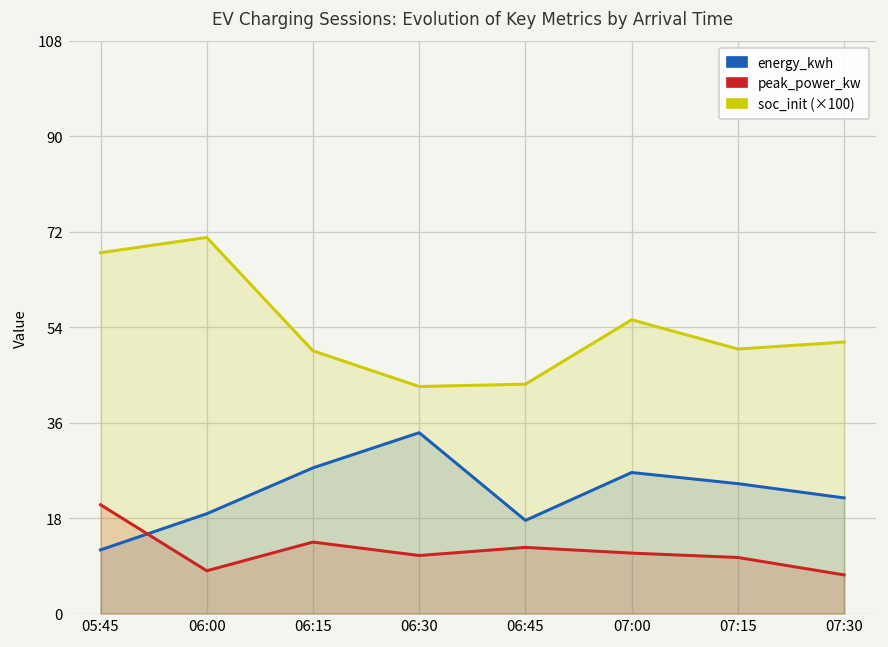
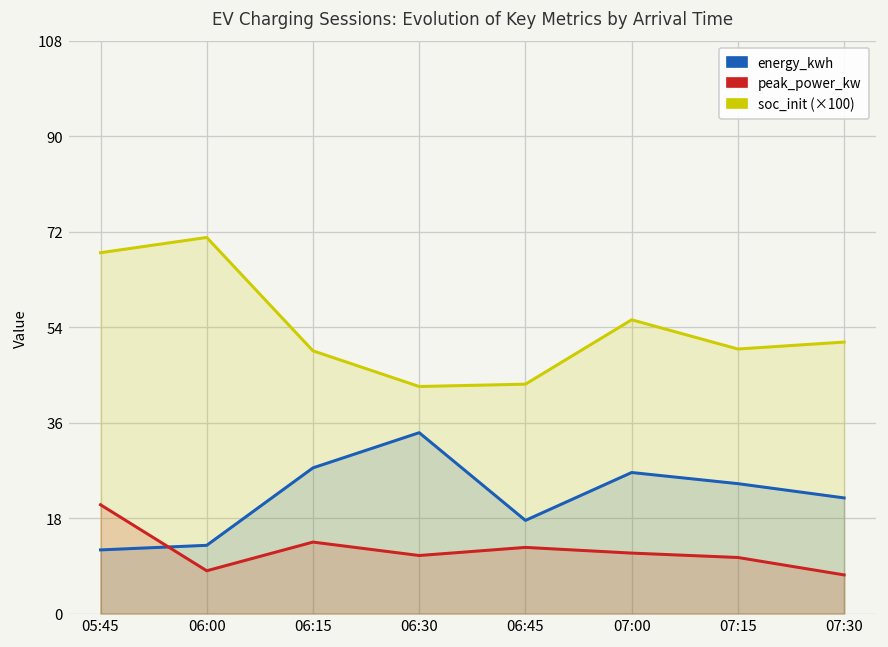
energy_kwh, 06:00: 19 -> 13
